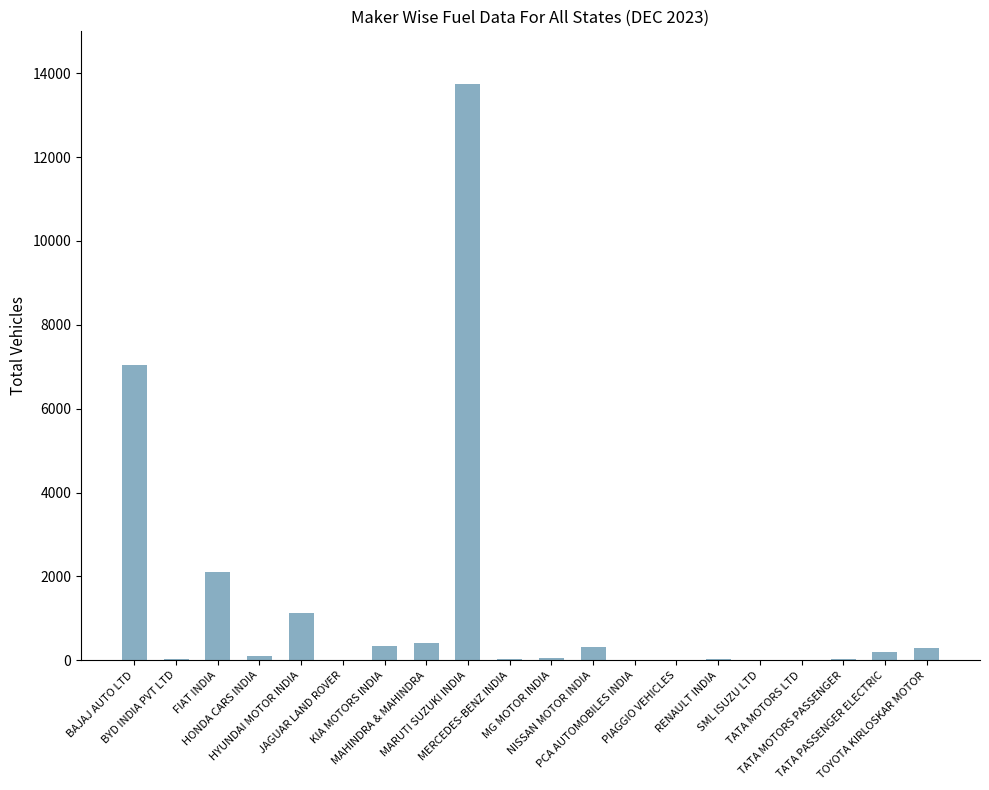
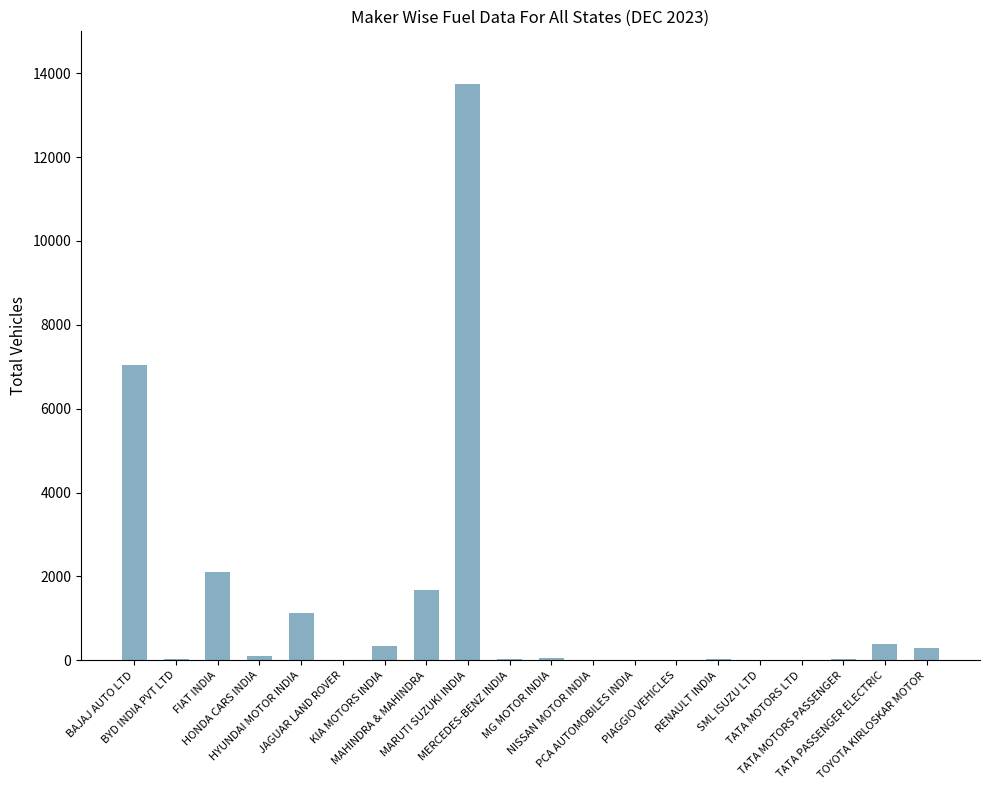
MAHINDRA & MAHINDRA: 400 -> 1700
NISSAN MOTOR INDIA: 300 -> 0
TATA PASSENGER ELECTRIC: 200 -> 400
